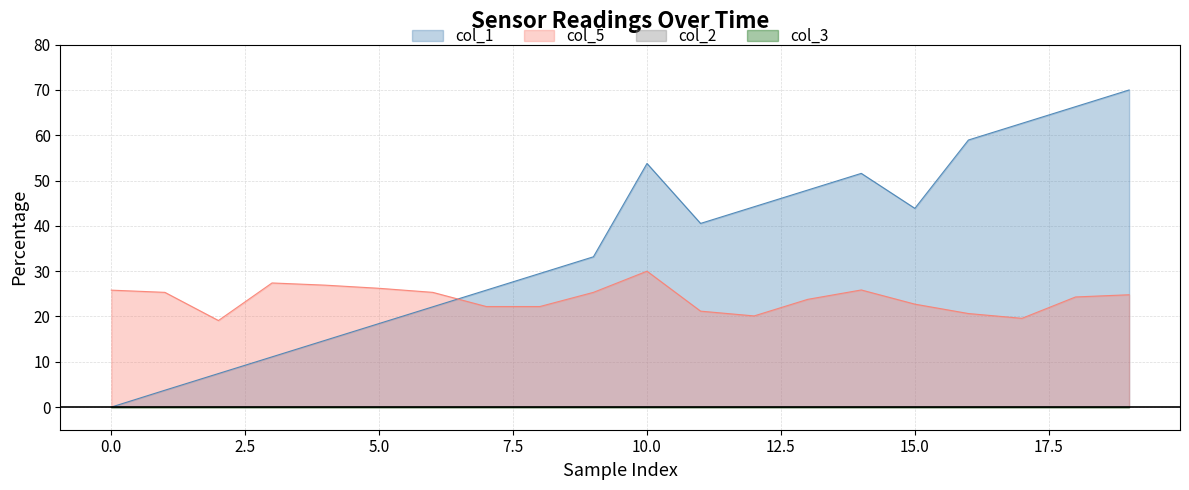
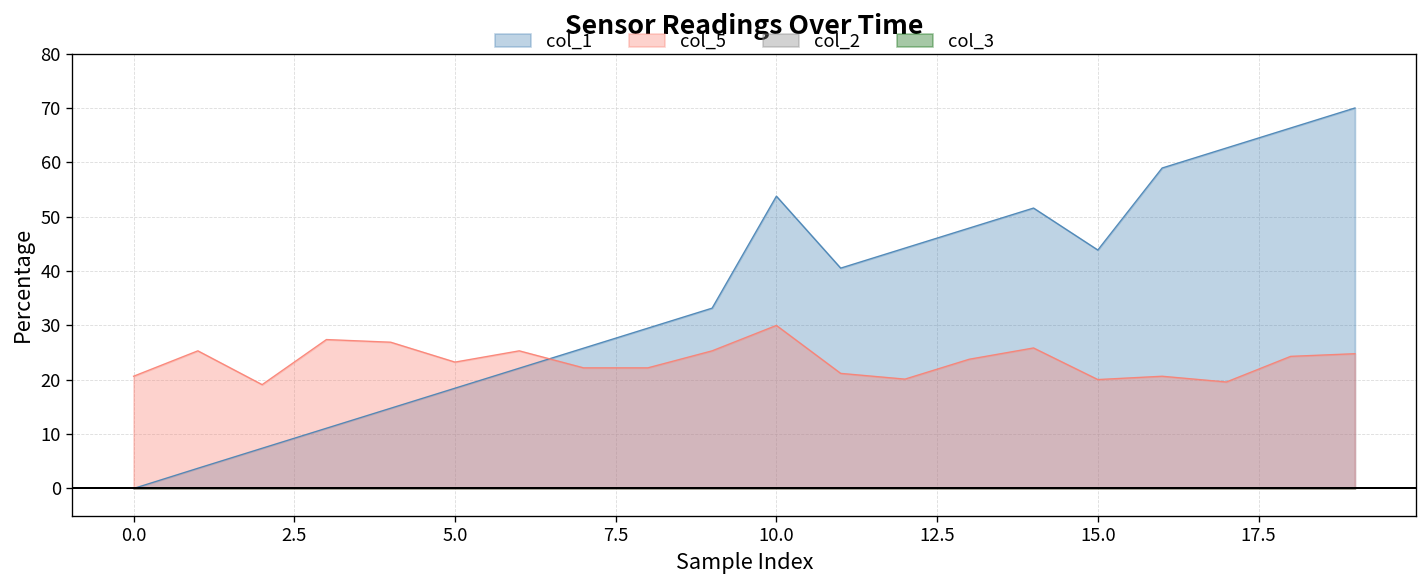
col_5, 0.0: 26 -> 21
col_5, 5.0: 26 -> 23
col_5, 15.0: 23 -> 20
